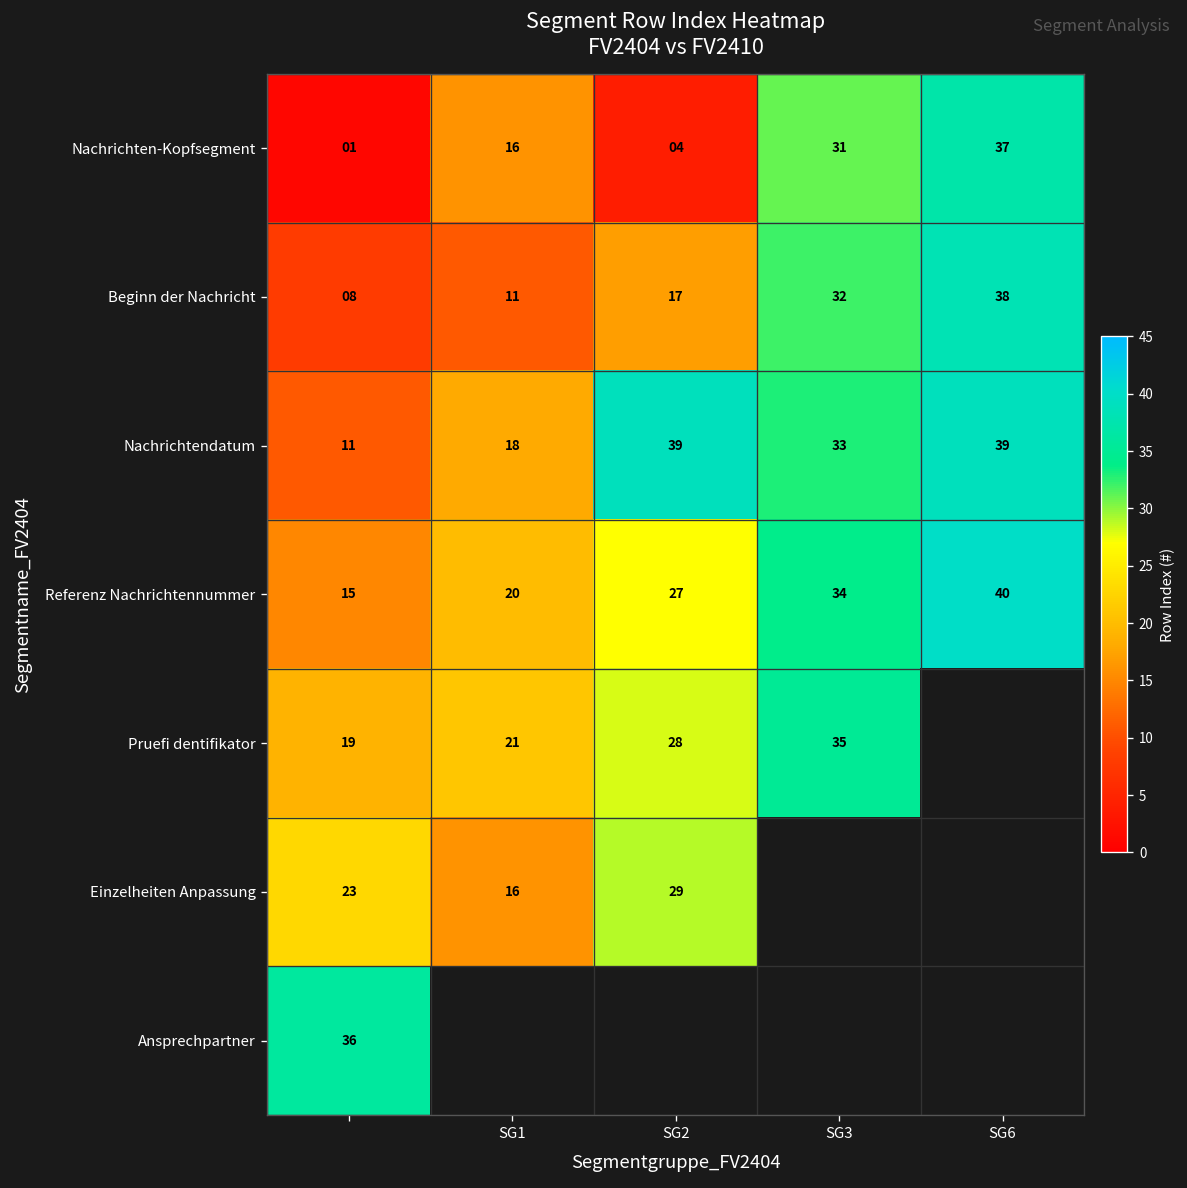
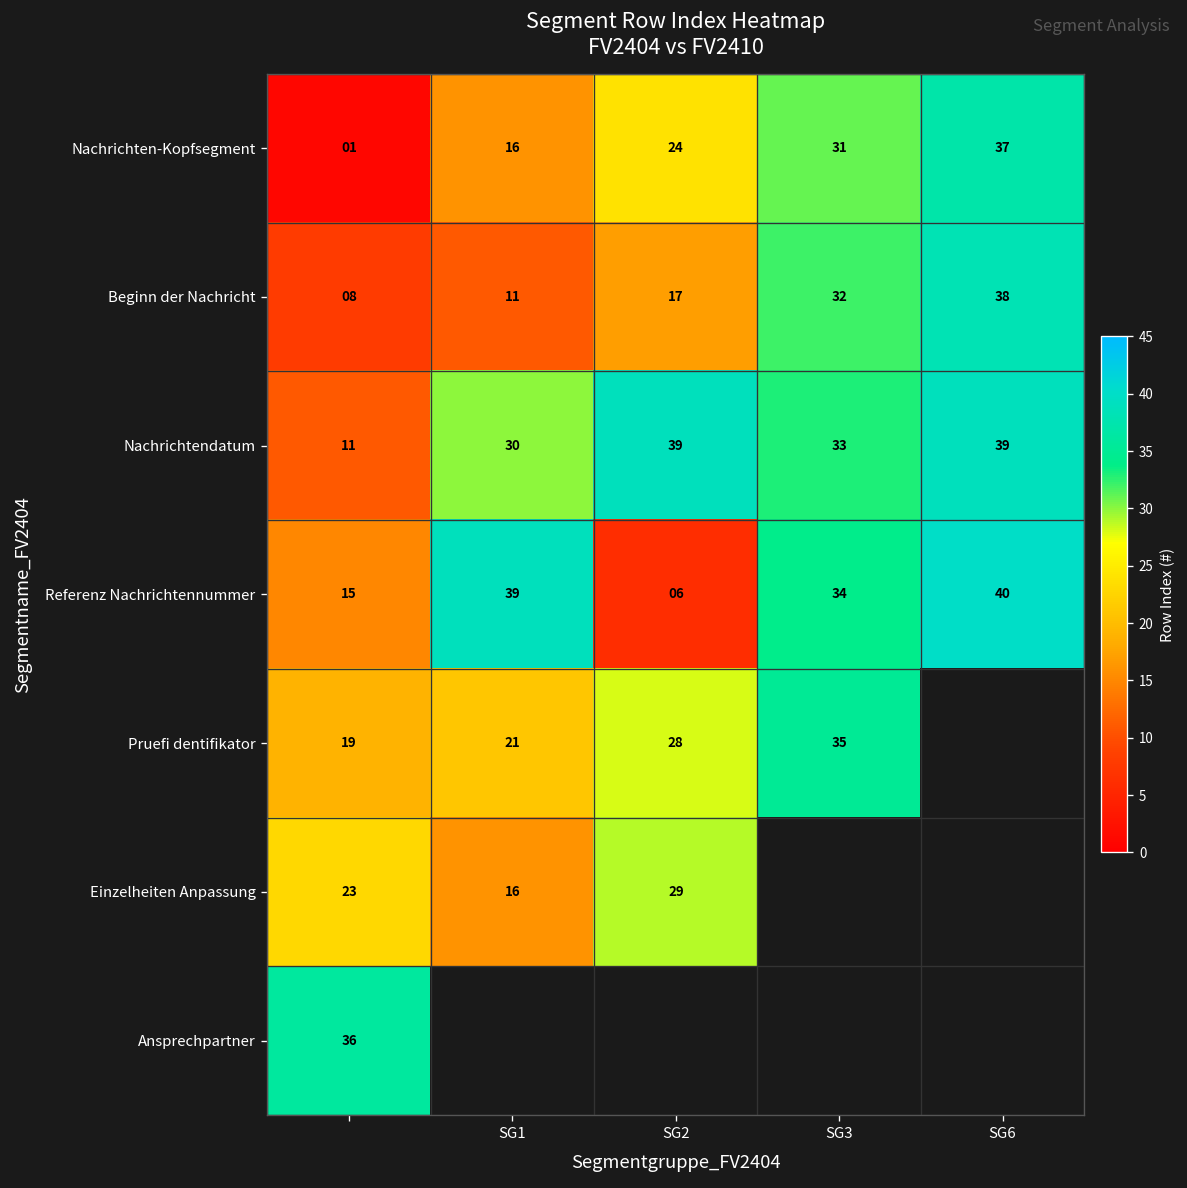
Nachrichten-Kopfsegment, SG2: 04 -> 24
Nachrichtendatum, SG1: 18 -> 30
Referenz Nachrichtennummer, SG1: 20 -> 39
Referenz Nachrichtennummer, SG2: 27 -> 06
